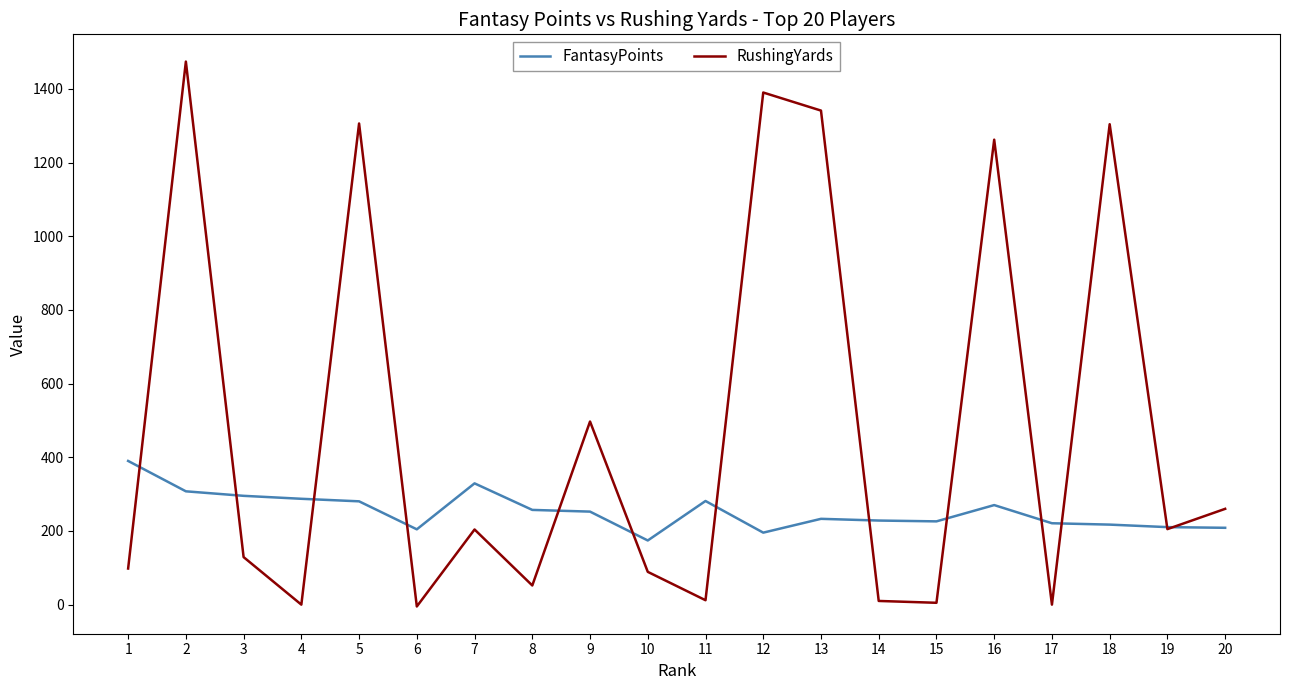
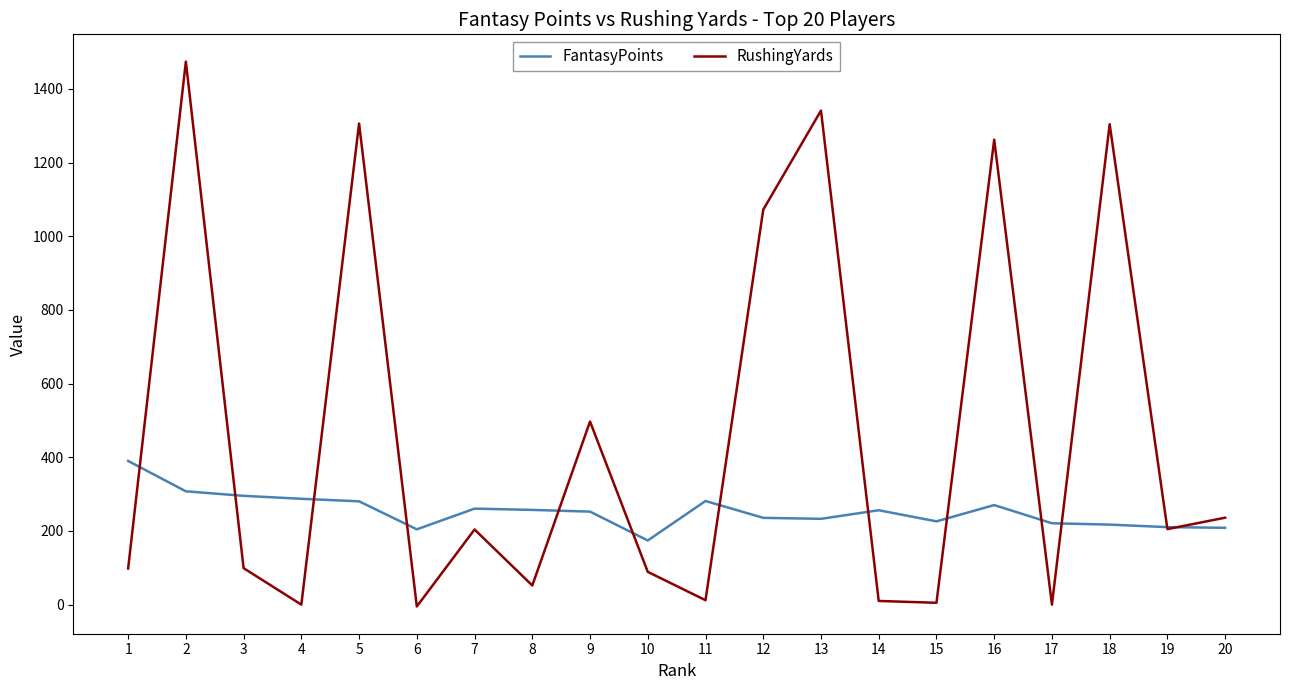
RushingYards, 3: 130 -> 100
FantasyPoints, 7: 330 -> 260
FantasyPoints, 12: 200 -> 240
RushingYards, 12: 1390 -> 1070
FantasyPoints, 14: 230 -> 260
RushingYards, 20: 260 -> 240
